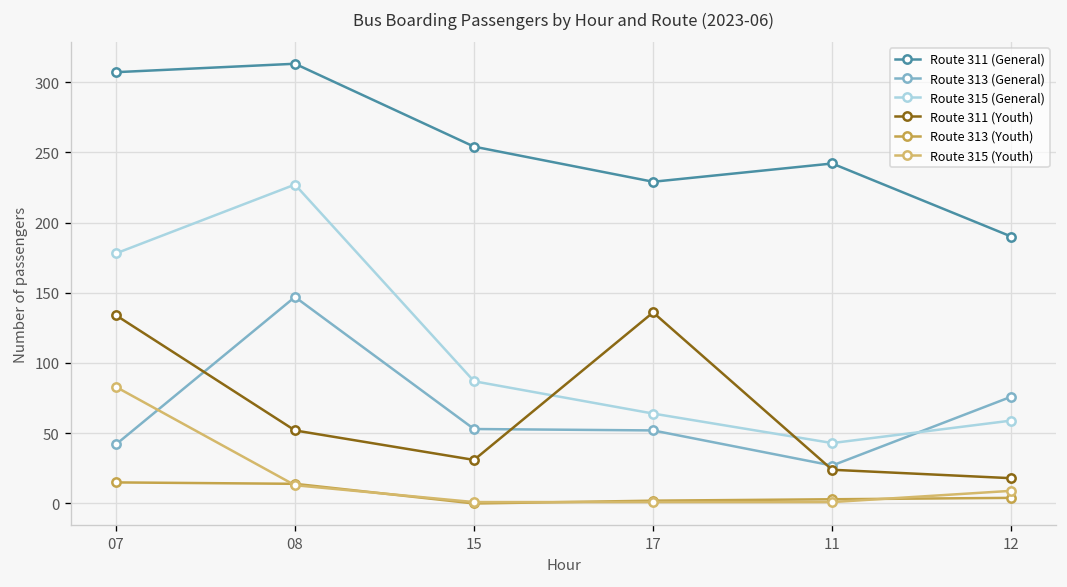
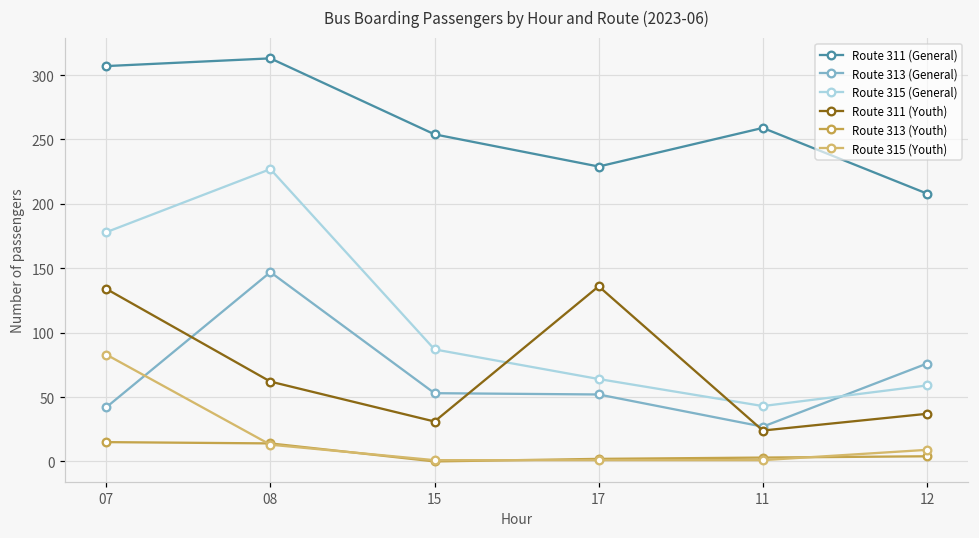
Route 311 (Youth), 08: 52 -> 62
Route 311 (General), 11: 242 -> 259
Route 311 (General), 12: 190 -> 208
Route 311 (Youth), 12: 18 -> 37
